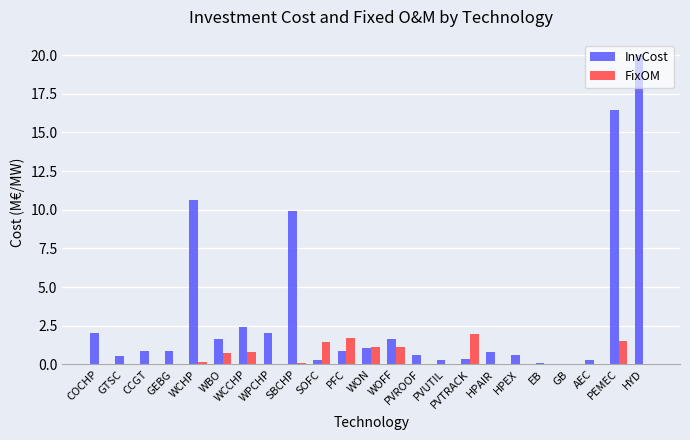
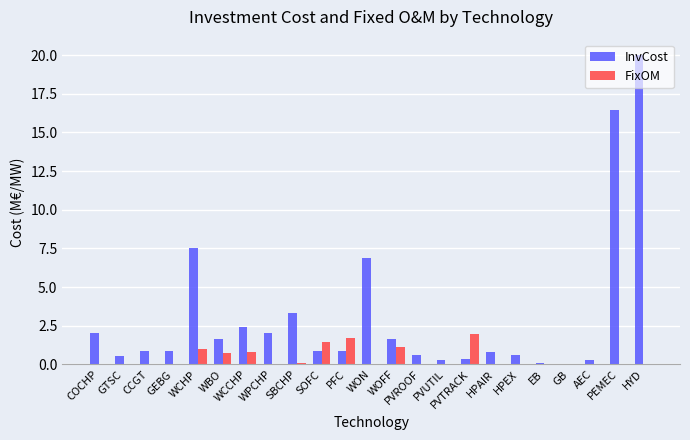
InvCost, WCHP: 10.6 -> 7.5
FixOM, WCHP: 0.2 -> 1.0
InvCost, SBCHP: 9.9 -> 3.3
InvCost, SOFC: 0.3 -> 0.9
InvCost, WON: 1.1 -> 6.9
FixOM, WON: 1.1 -> 0.0
FixOM, PEMEC: 1.5 -> 0.0
